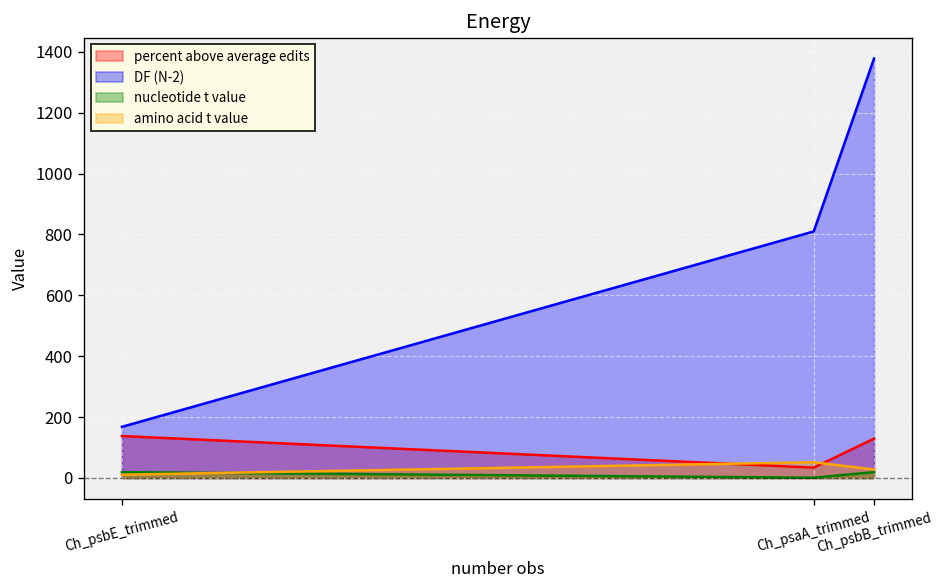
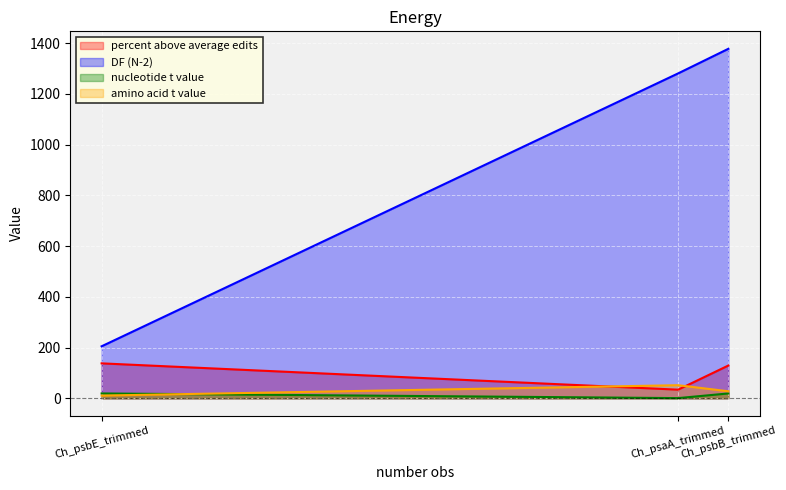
DF (N-2), Ch_psbE_trimmed: 170 -> 210
DF (N-2), Ch_psaA_trimmed: 810 -> 1280
